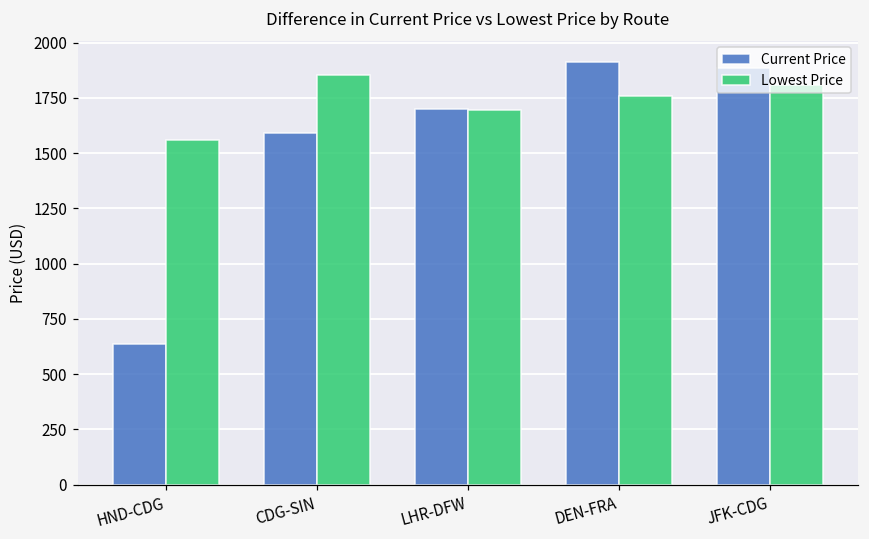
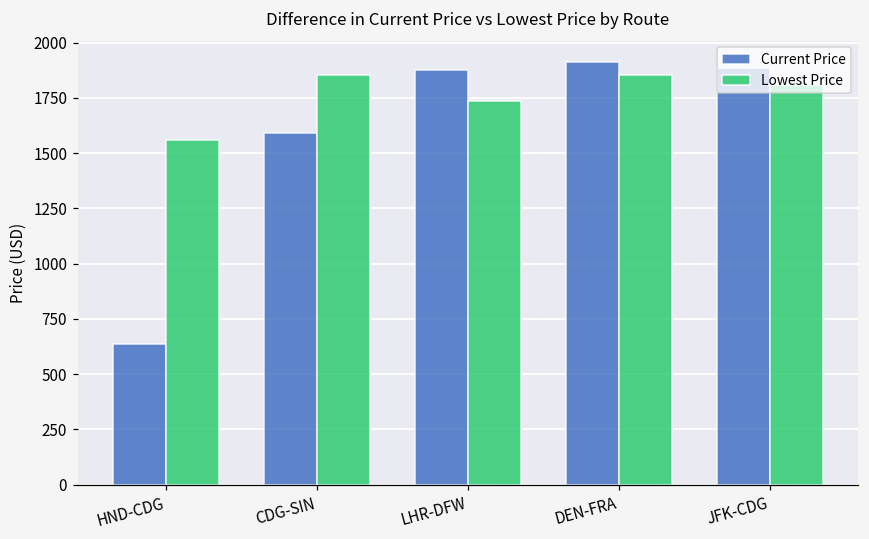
Current Price, LHR-DFW: 1700 -> 1880
Lowest Price, LHR-DFW: 1690 -> 1740
Lowest Price, DEN-FRA: 1760 -> 1850
